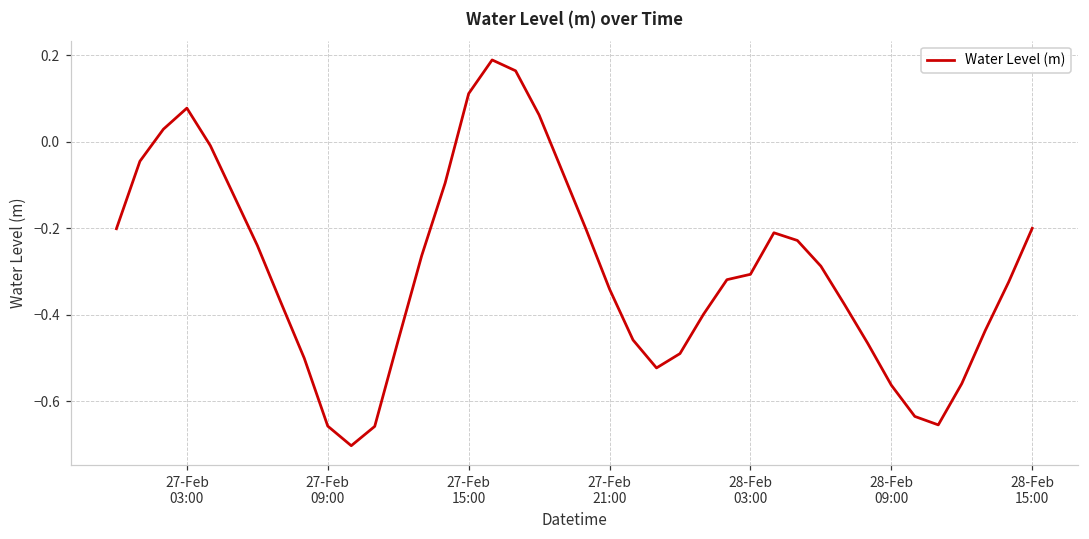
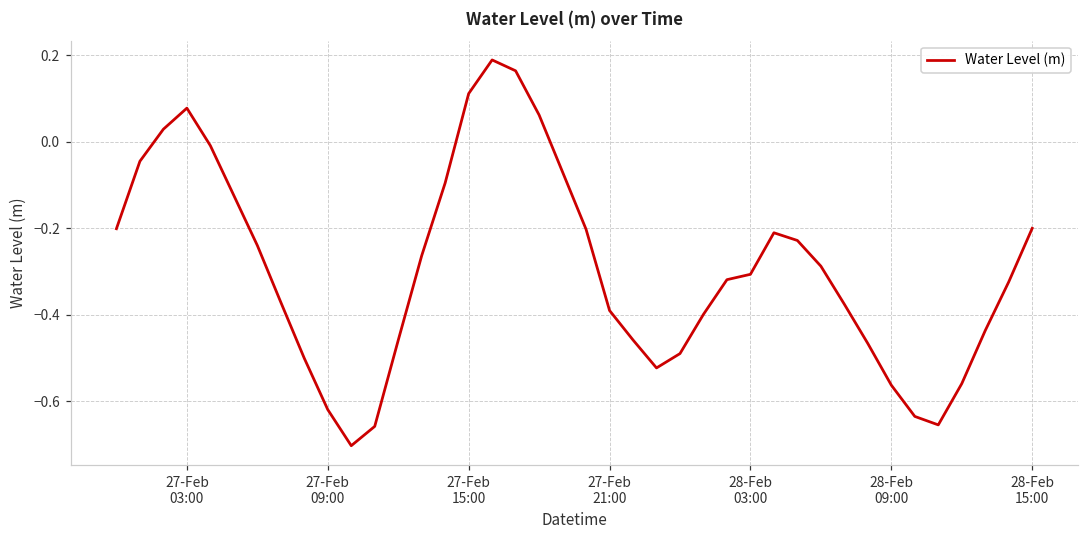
27-Feb 09:00: -0.66 -> -0.62
27-Feb 21:00: -0.34 -> -0.39
